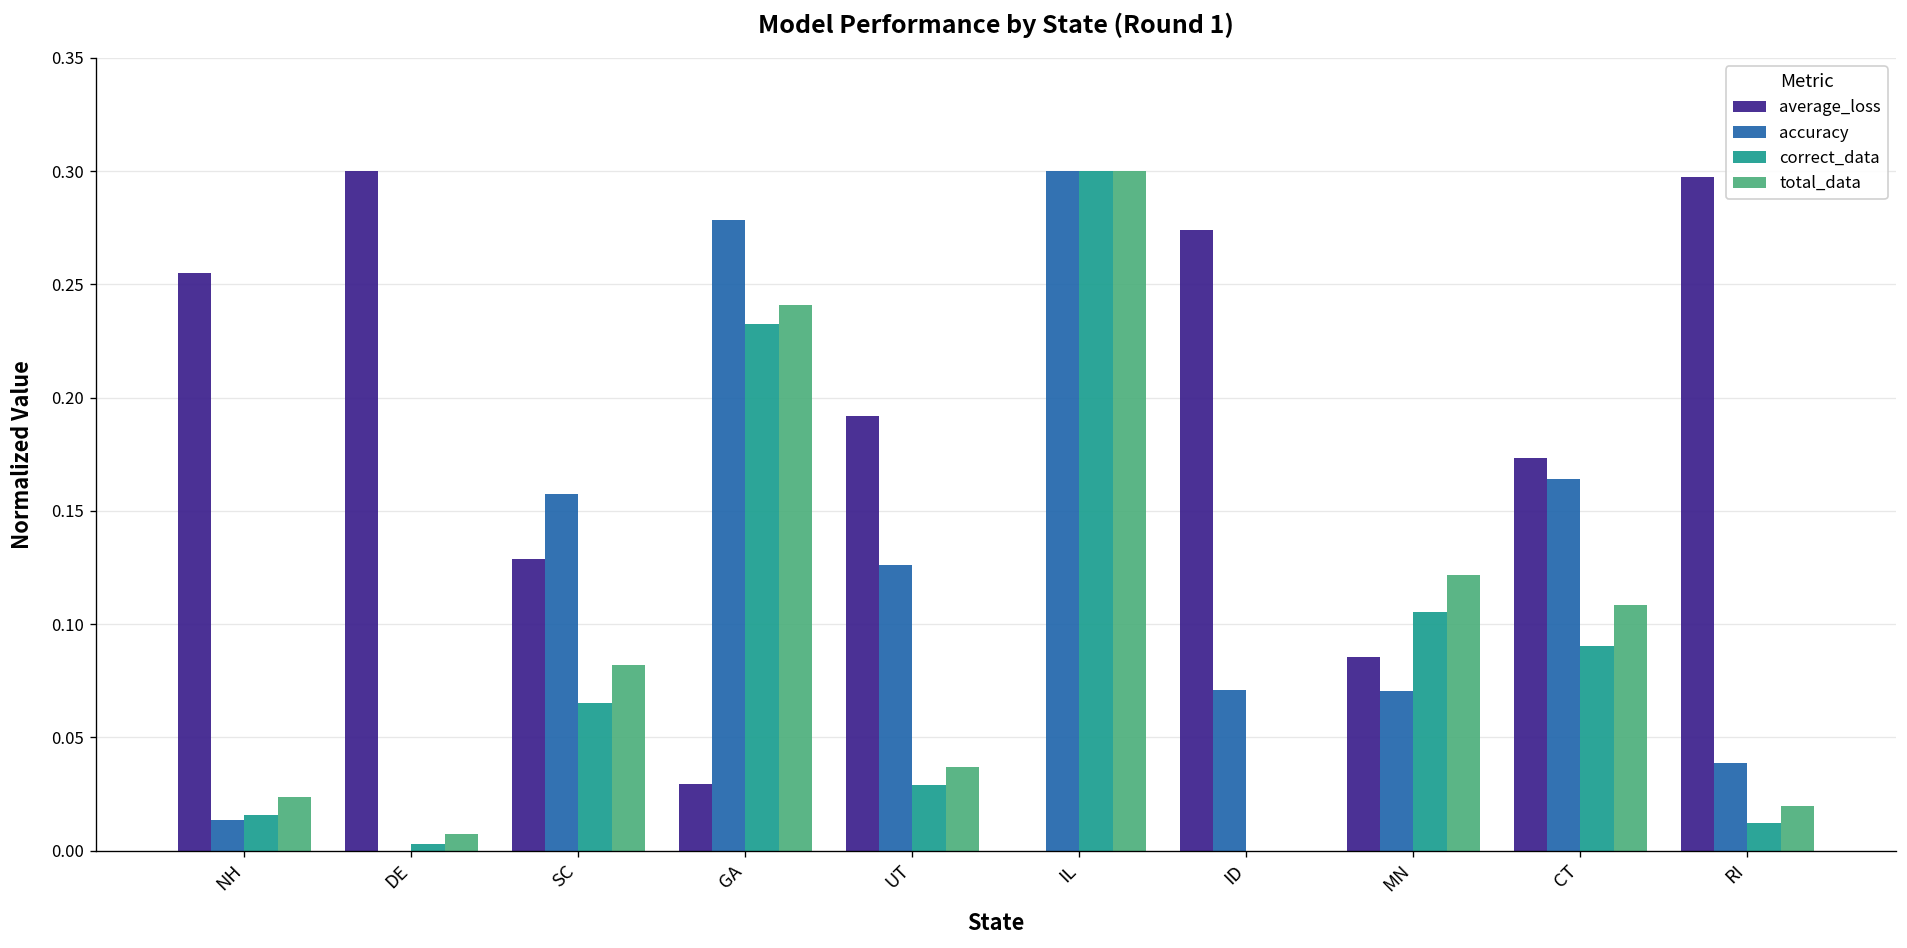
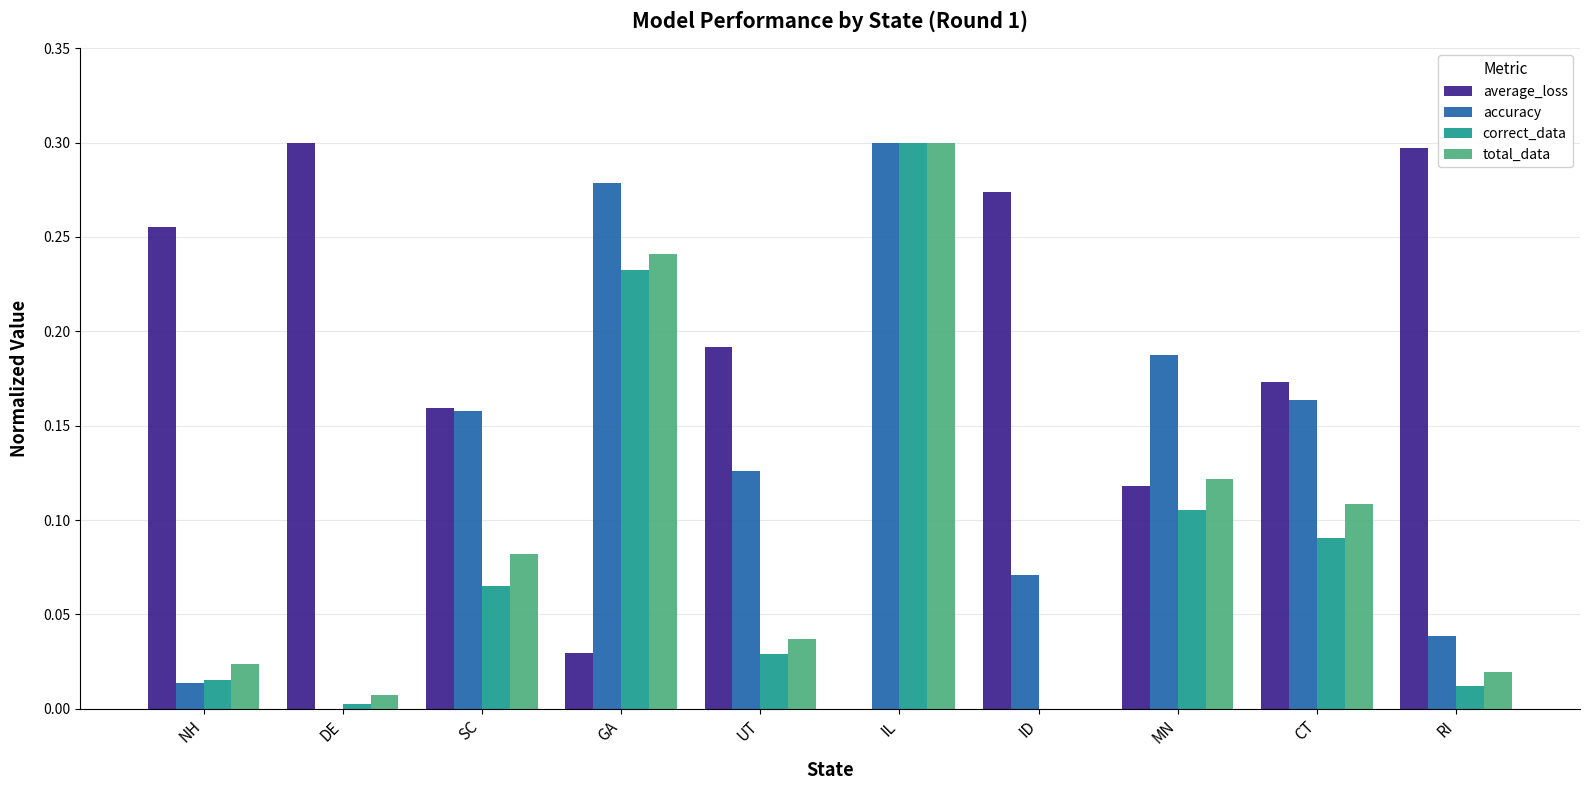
average_loss, SC: 0.129 -> 0.160
average_loss, MN: 0.085 -> 0.118
accuracy, MN: 0.071 -> 0.187
